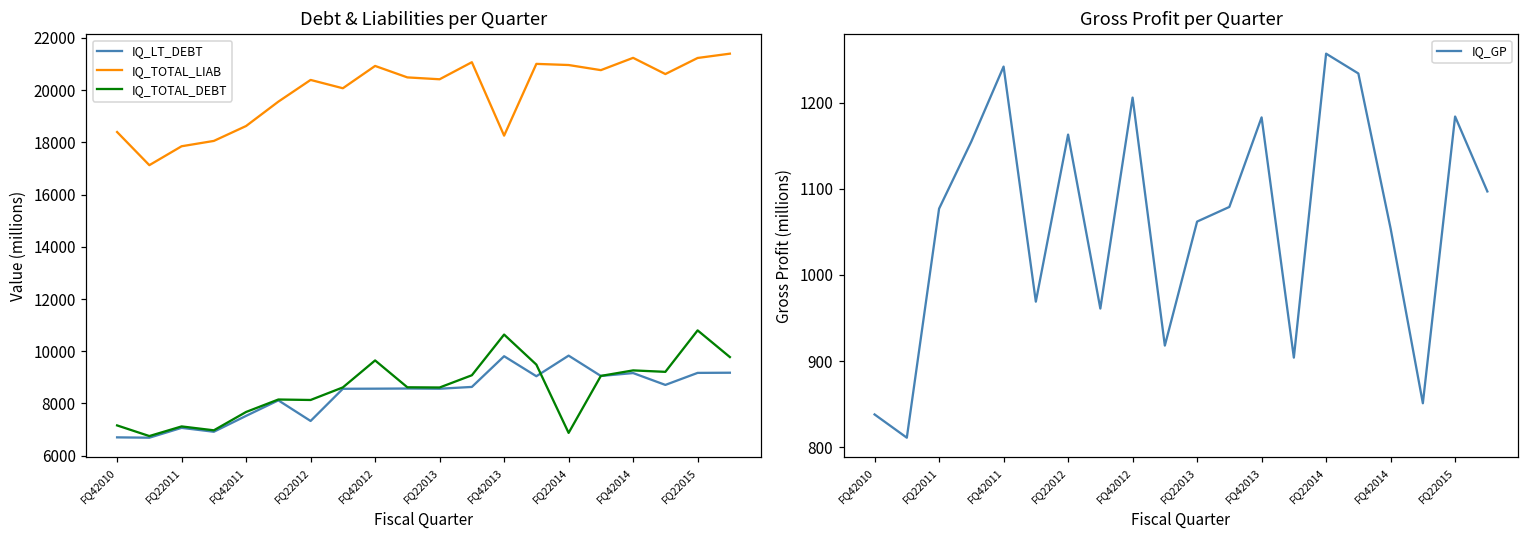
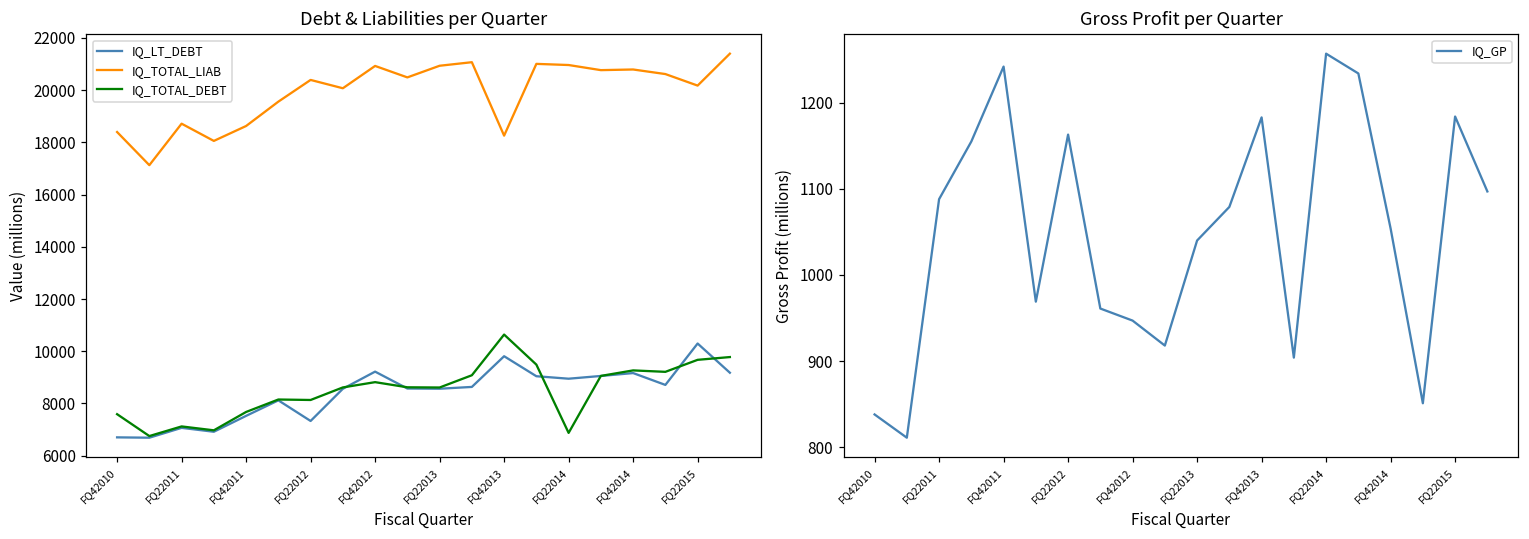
Debt & Liabilities per Quarter, IQ_TOTAL_DEBT, FQ42010: 7200 -> 7600
Debt & Liabilities per Quarter, IQ_TOTAL_LIAB, FQ22011: 17900 -> 18700
Debt & Liabilities per Quarter, IQ_LT_DEBT, FQ42012: 8600 -> 9200
Debt & Liabilities per Quarter, IQ_TOTAL_DEBT, FQ42012: 9600 -> 8800
Debt & Liabilities per Quarter, IQ_TOTAL_LIAB, FQ22013: 20400 -> 20900
Debt & Liabilities per Quarter, IQ_LT_DEBT, FQ22014: 9800 -> 8900
Debt & Liabilities per Quarter, IQ_TOTAL_LIAB, FQ42014: 21200 -> 20800
Debt & Liabilities per Quarter, IQ_LT_DEBT, FQ22015: 9200 -> 10300
Debt & Liabilities per Quarter, IQ_TOTAL_LIAB, FQ22015: 21200 -> 20200
Debt & Liabilities per Quarter, IQ_TOTAL_DEBT, FQ22015: 10800 -> 9700
Gross Profit per Quarter, FQ22011: 1080 -> 1090
Gross Profit per Quarter, FQ42012: 1210 -> 950
Gross Profit per Quarter, FQ22013: 1060 -> 1040
